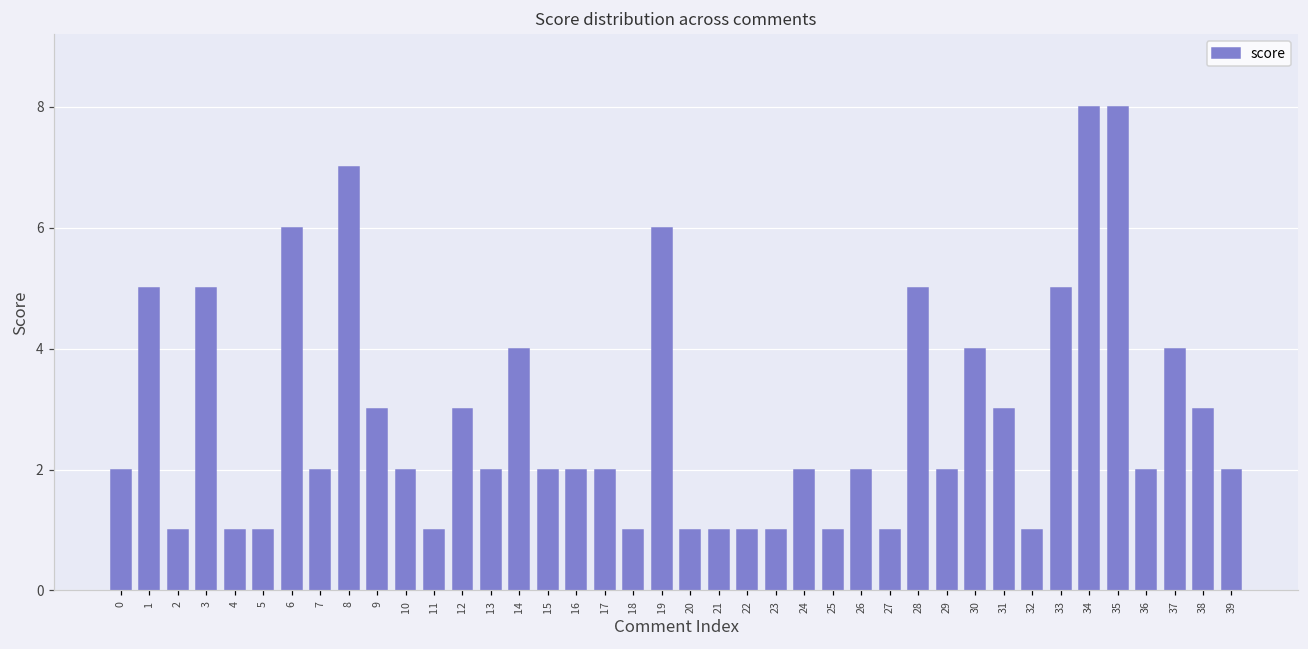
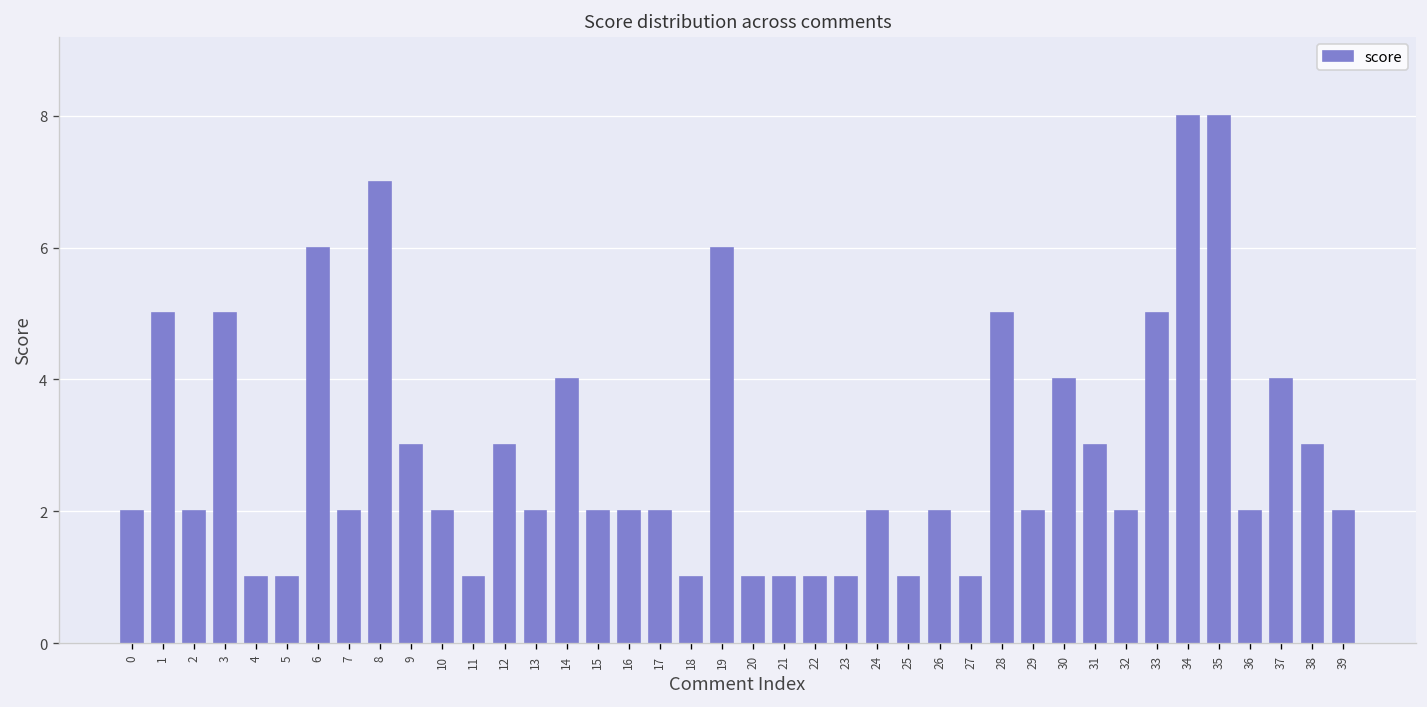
2: 1 -> 2
32: 1 -> 2
